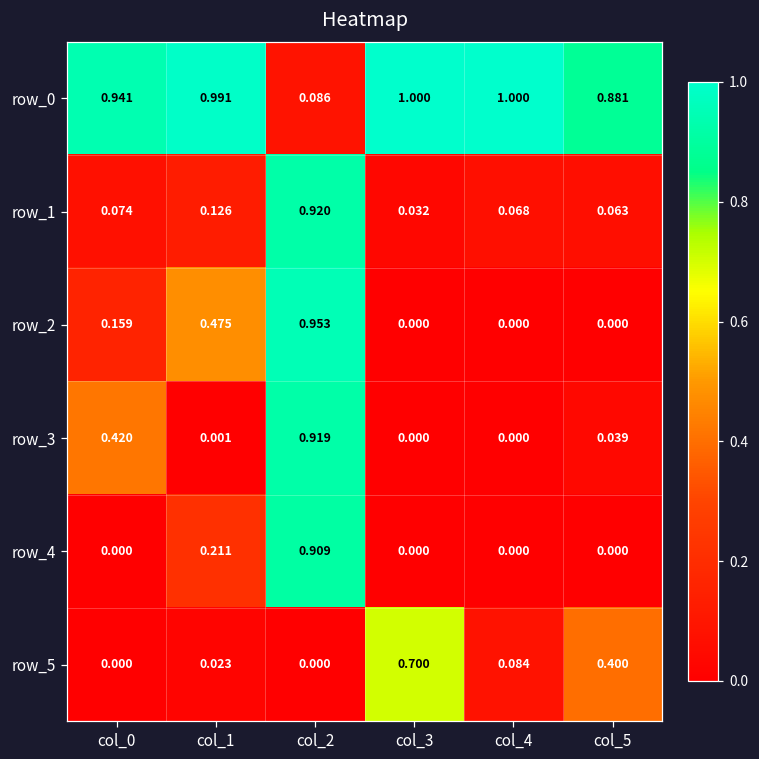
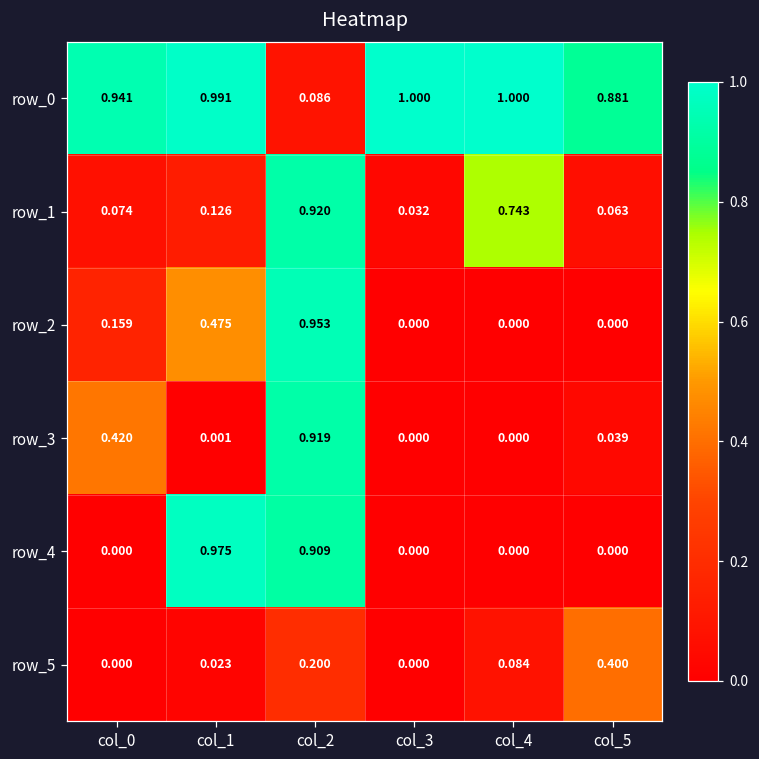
row_1, col_4: 0.068 -> 0.743
row_4, col_1: 0.211 -> 0.975
row_5, col_2: 0.000 -> 0.200
row_5, col_3: 0.700 -> 0.000
